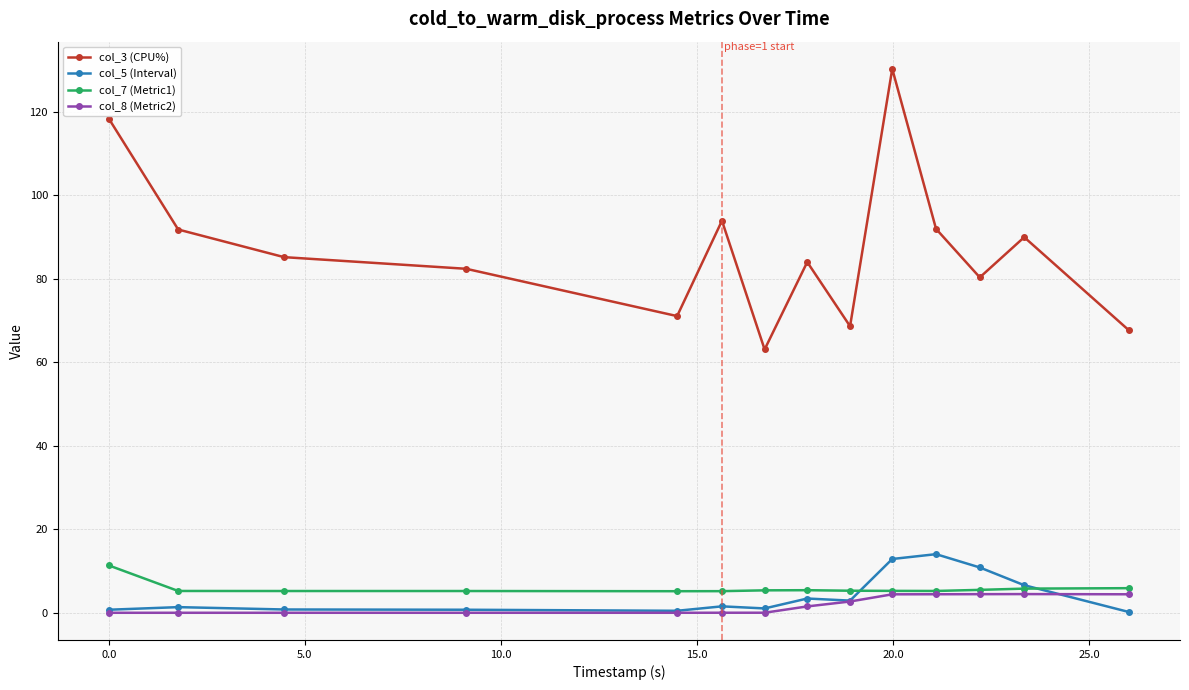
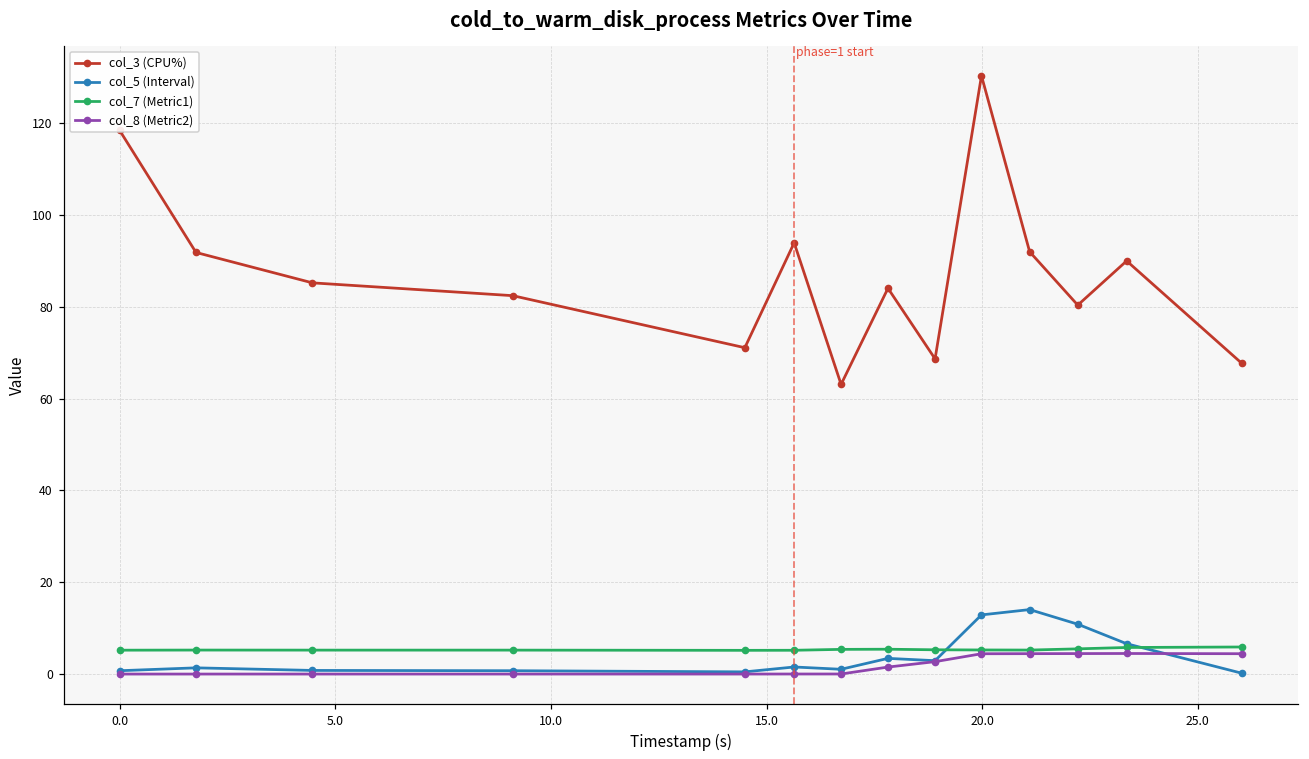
col_7 (Metric1), 0.0: 11 -> 5
